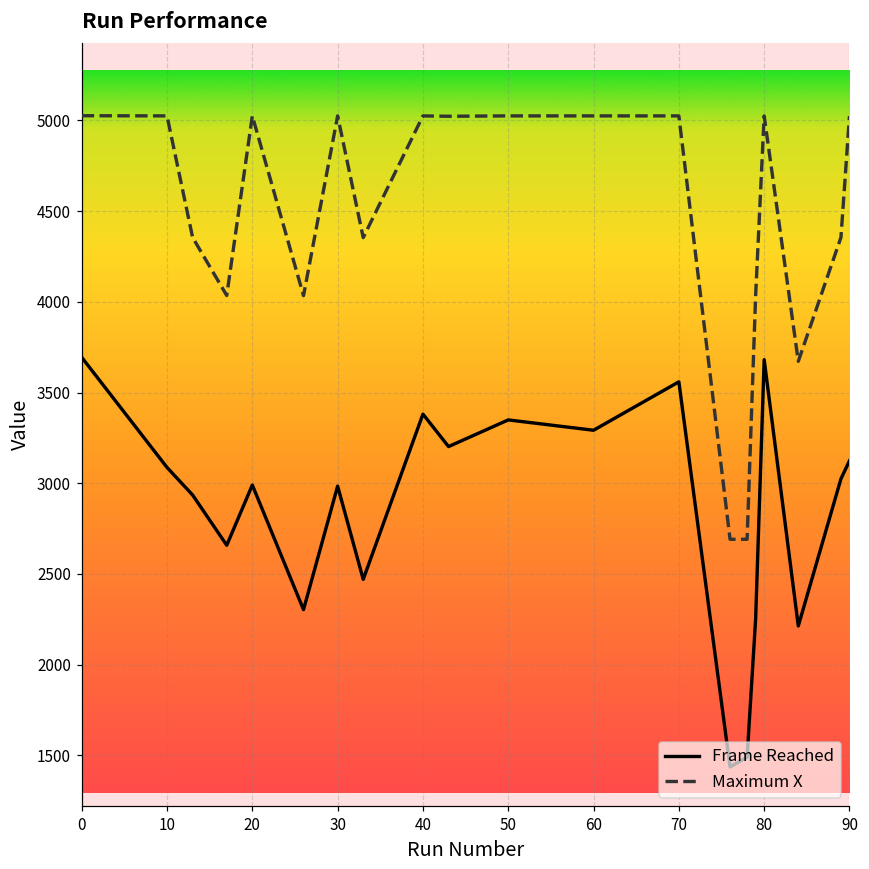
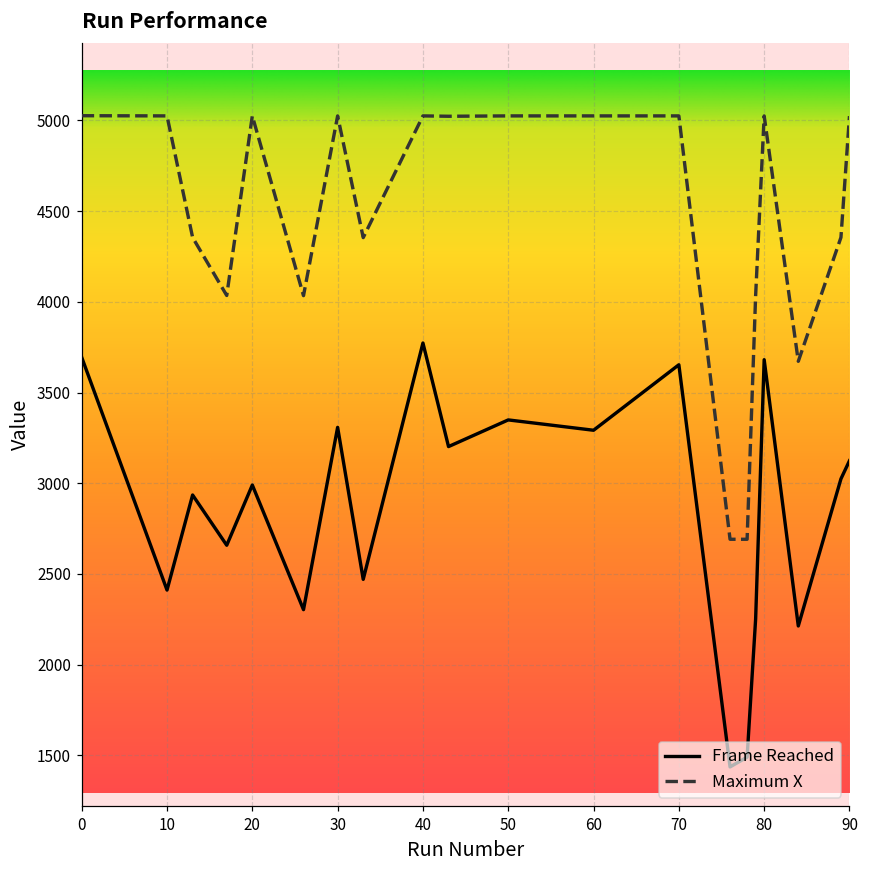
Frame Reached, 10: 3090 -> 2410
Frame Reached, 30: 2980 -> 3310
Frame Reached, 40: 3380 -> 3770
Frame Reached, 70: 3560 -> 3650
